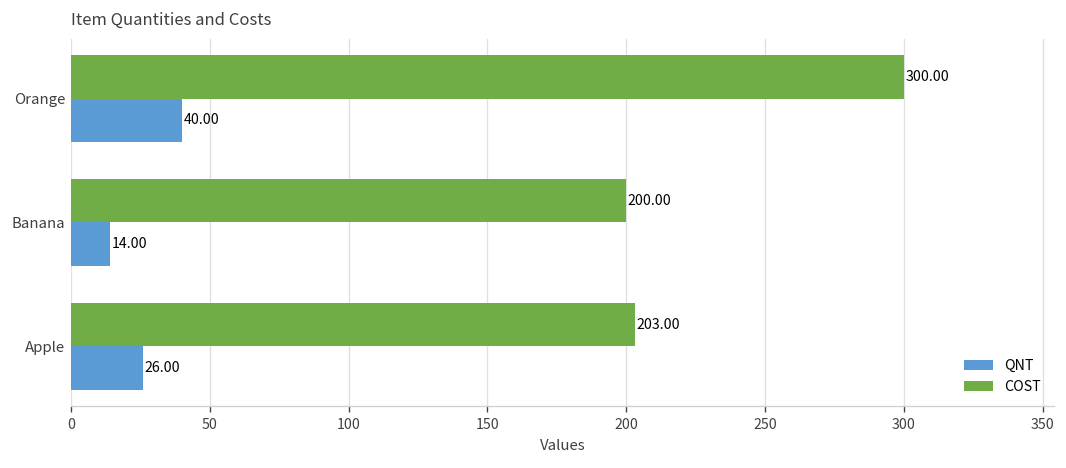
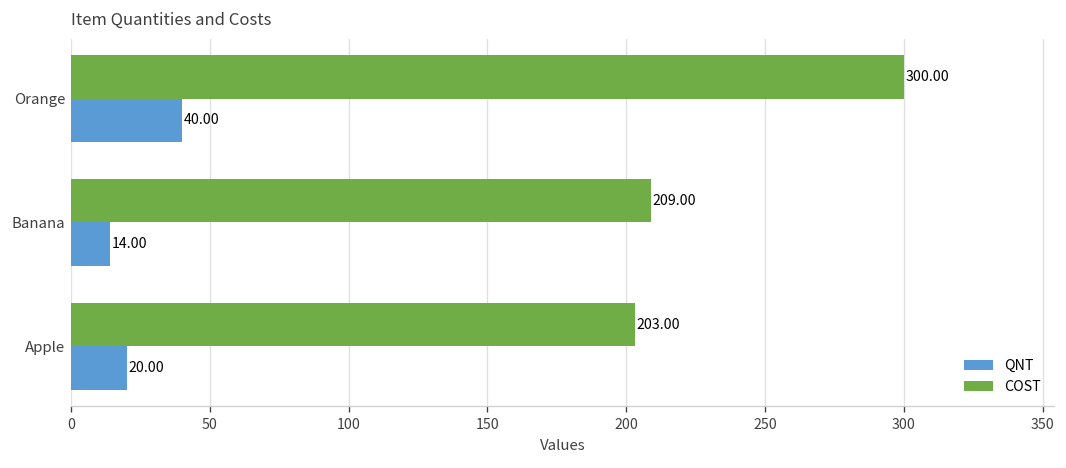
COST, Banana: 200.00 -> 209.00
QNT, Apple: 26.00 -> 20.00
